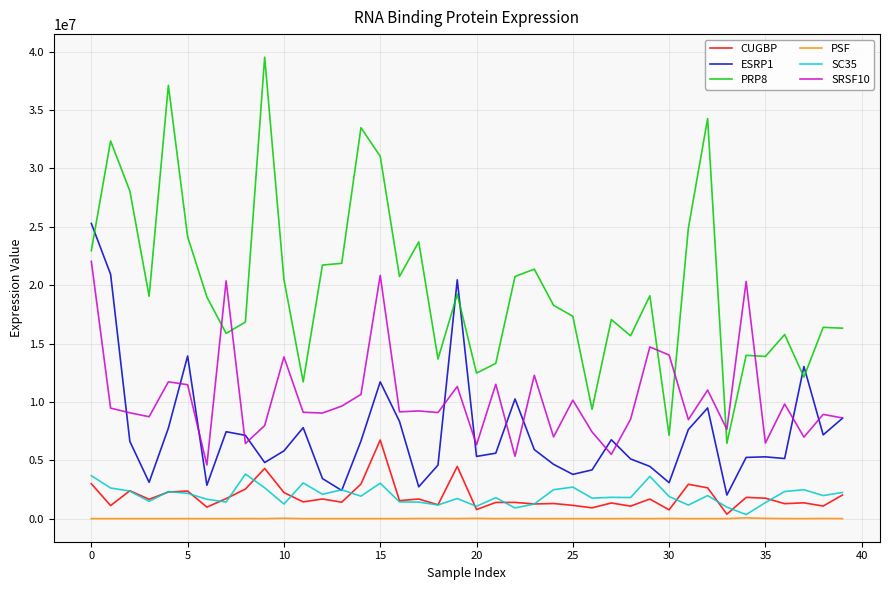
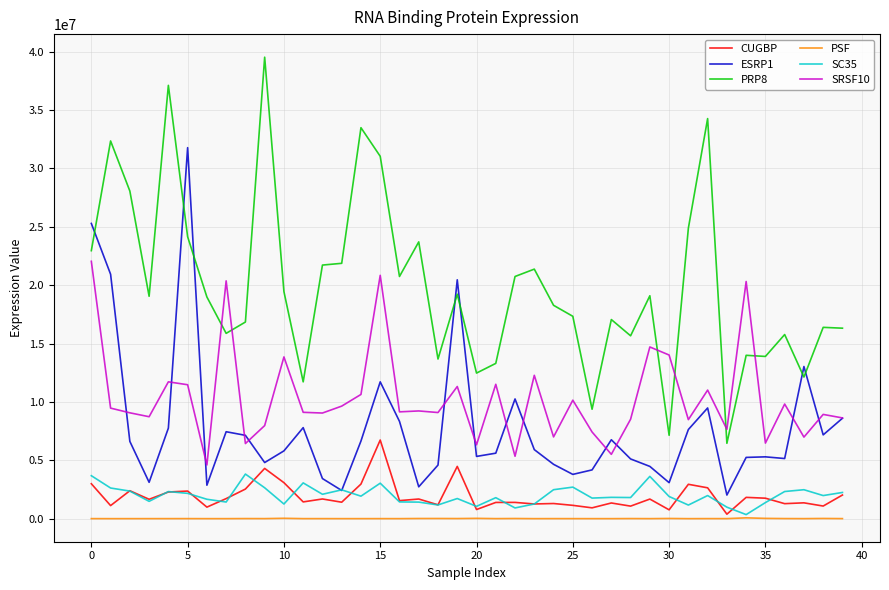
ESRP1, 5: 13900000 -> 31800000
CUGBP, 10: 2200000 -> 3100000
PRP8, 10: 20500000 -> 19500000
